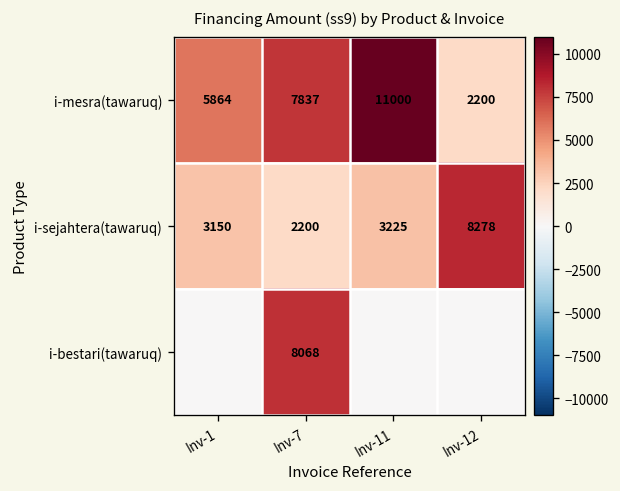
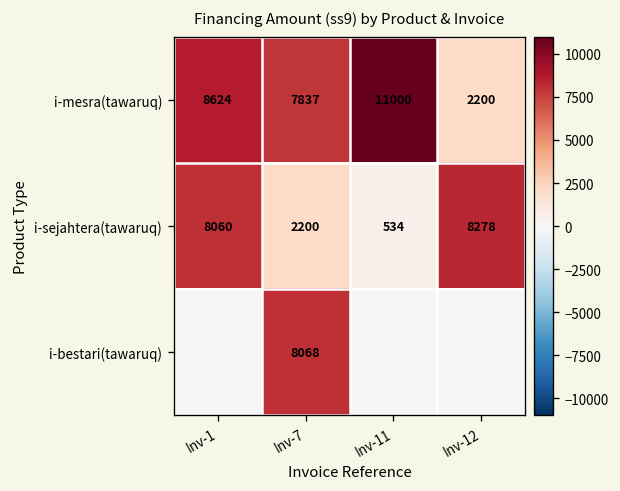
i-mesra(tawaruq), Inv-1: 5864 -> 8624
i-sejahtera(tawaruq), Inv-1: 3150 -> 8060
i-sejahtera(tawaruq), Inv-11: 3225 -> 534
